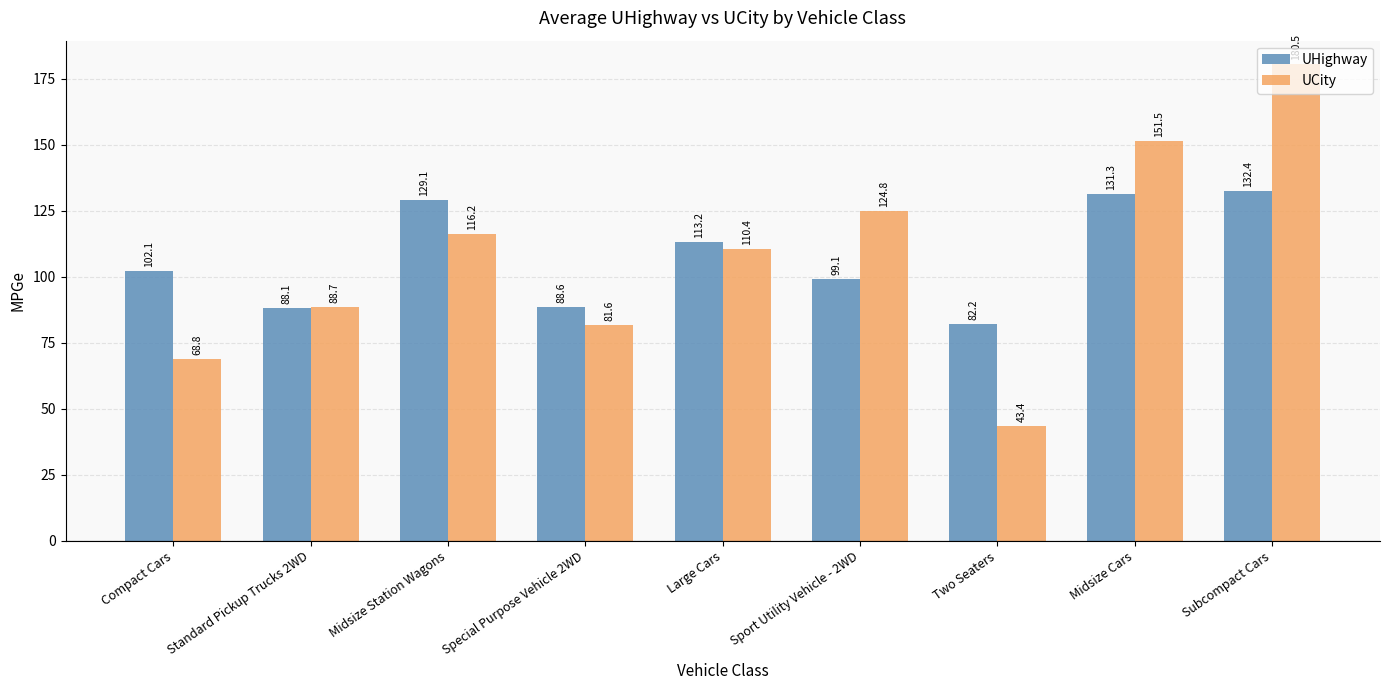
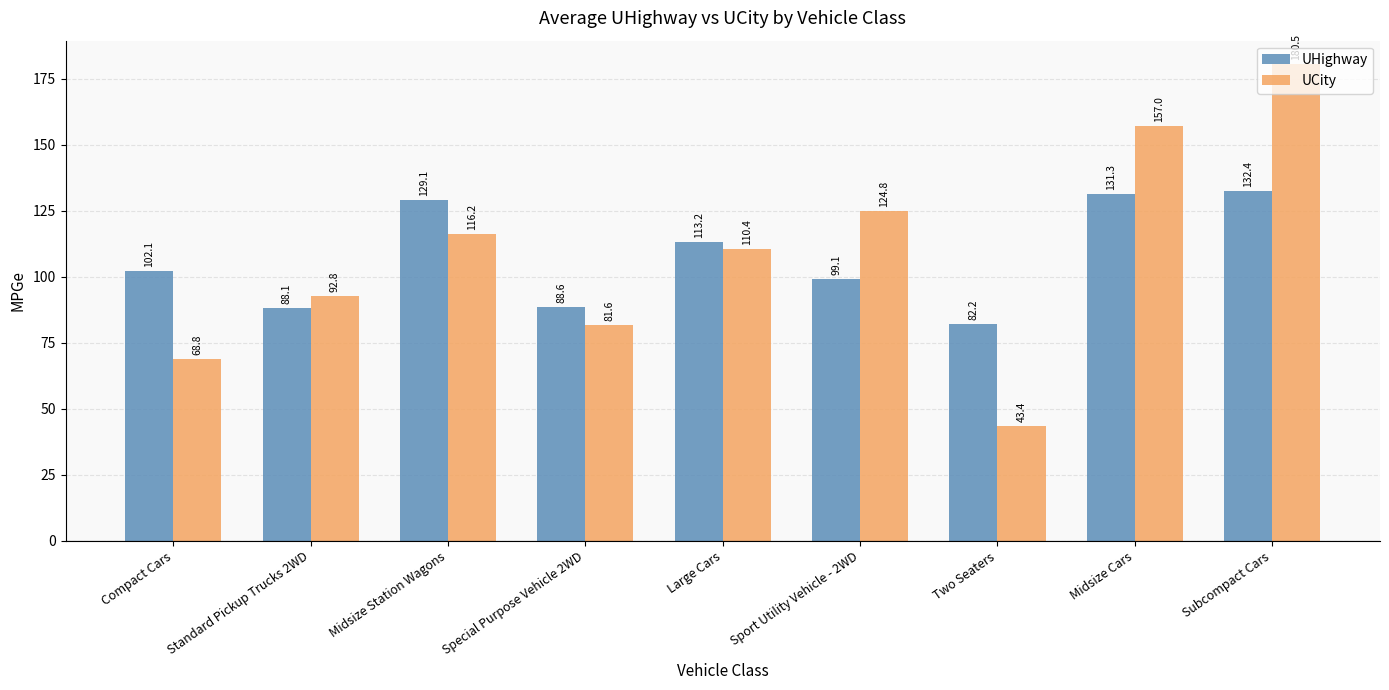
UCity, Standard Pickup Trucks 2WD: 88.7 -> 92.8
UCity, Midsize Cars: 151.5 -> 157.0
